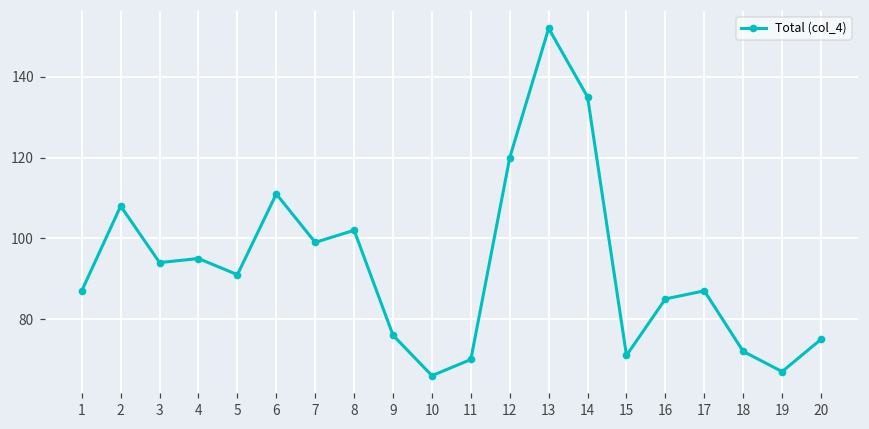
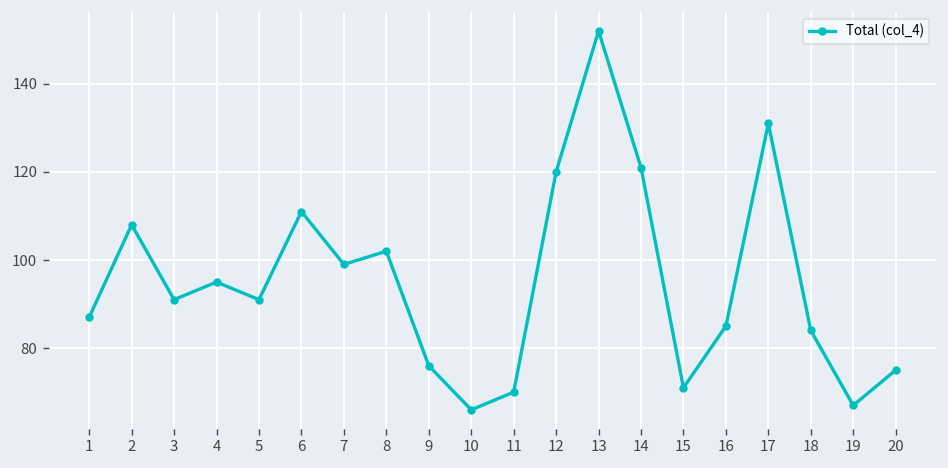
3: 94 -> 91
14: 135 -> 121
17: 87 -> 131
18: 72 -> 84
